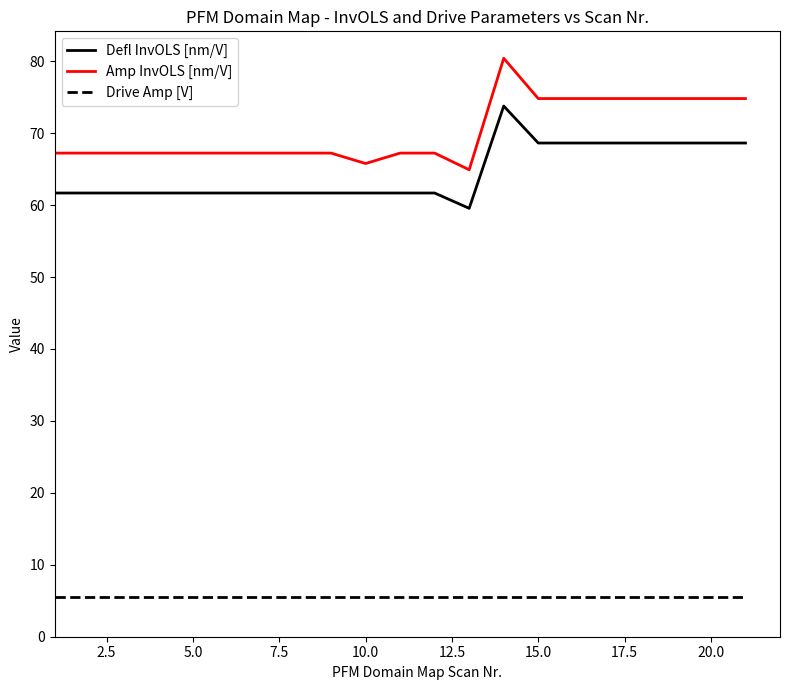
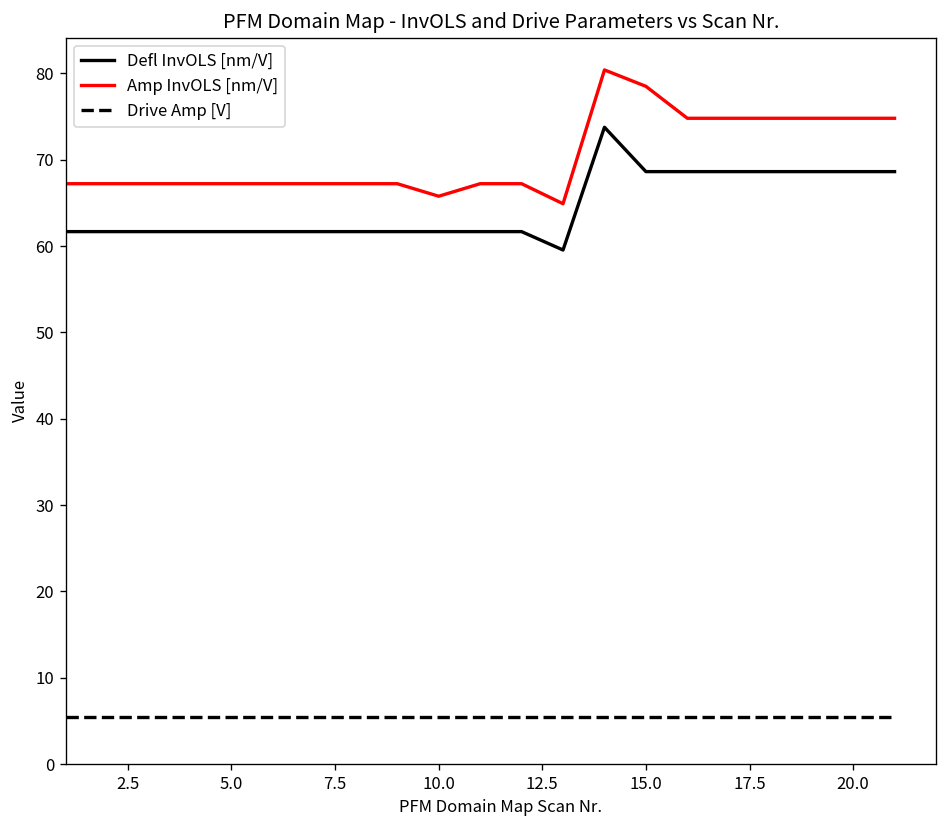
Amp InvOLS [nm/V], 15.0: 75 -> 79
